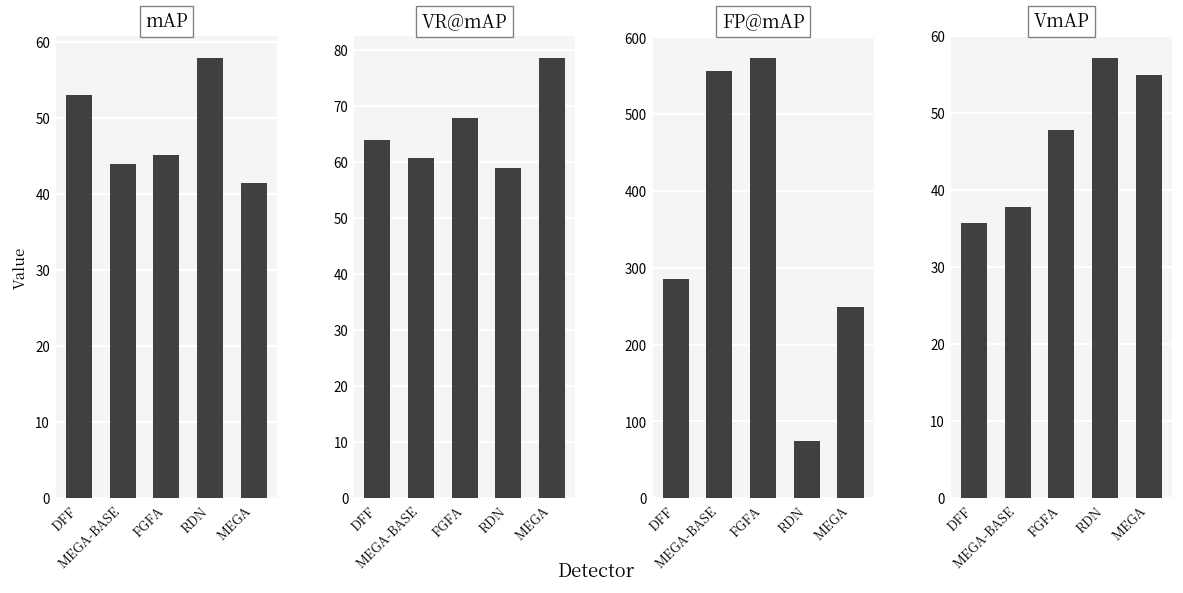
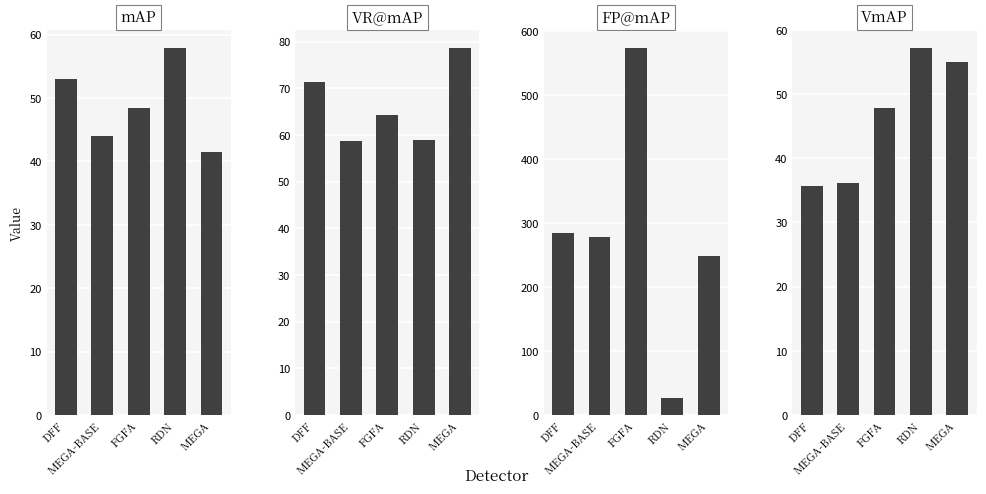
mAP, FGFA: 45 -> 48
VR@mAP, DFF: 64 -> 71
VR@mAP, MEGA-BASE: 61 -> 59
VR@mAP, FGFA: 68 -> 64
FP@mAP, MEGA-BASE: 560 -> 280
FP@mAP, RDN: 80 -> 30
VmAP, MEGA-BASE: 38 -> 36
